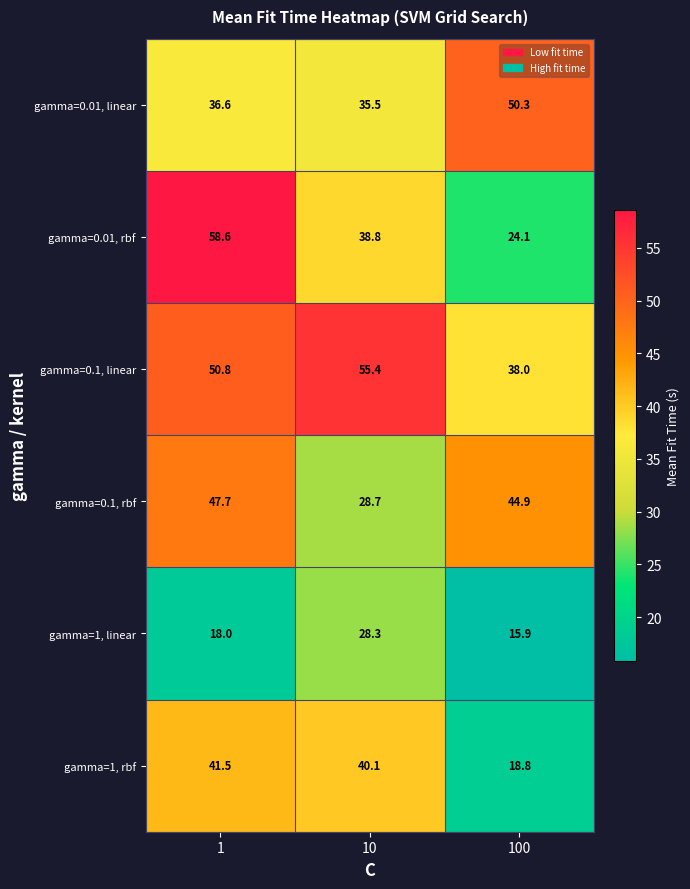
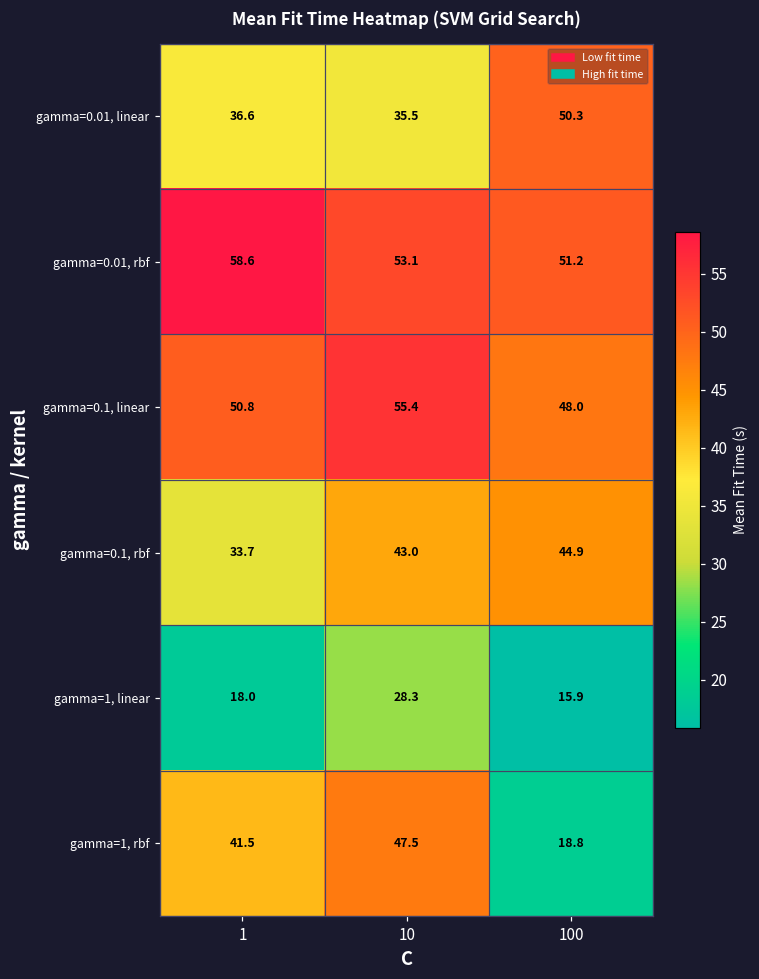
gamma=0.01, rbf, 10: 38.8 -> 53.1
gamma=0.01, rbf, 100: 24.1 -> 51.2
gamma=0.1, linear, 100: 38.0 -> 48.0
gamma=0.1, rbf, 1: 47.7 -> 33.7
gamma=0.1, rbf, 10: 28.7 -> 43.0
gamma=1, rbf, 10: 40.1 -> 47.5
